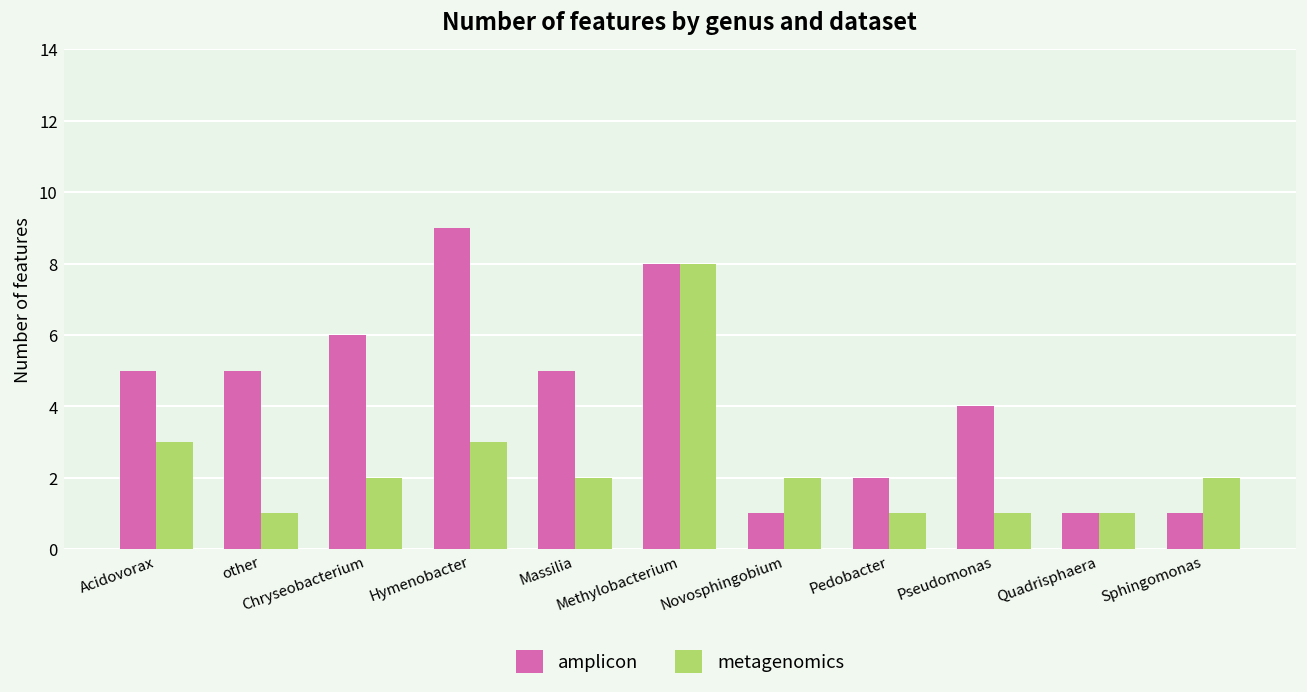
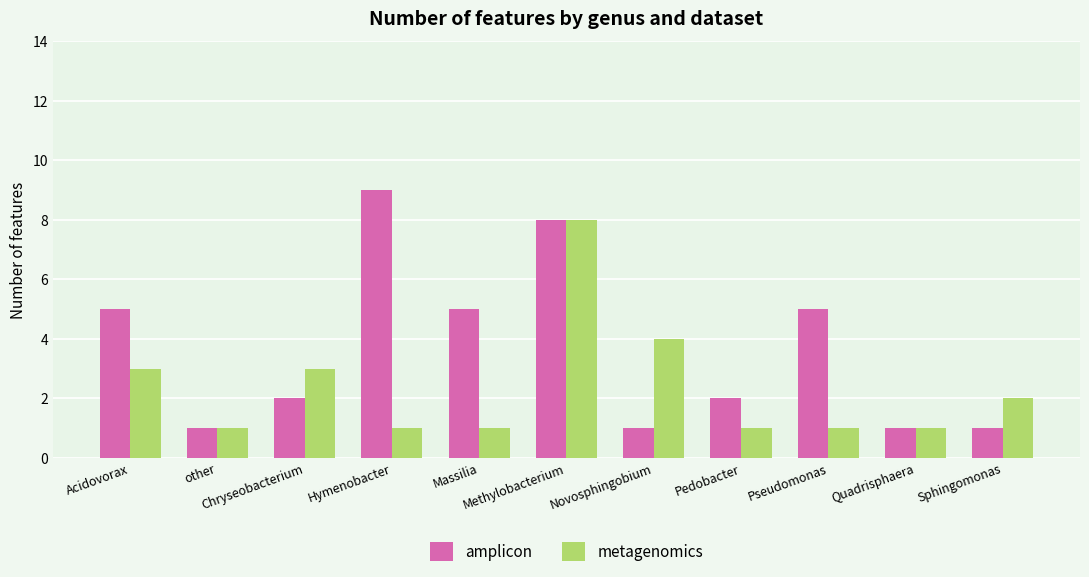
amplicon, other: 5 -> 1
amplicon, Chryseobacterium: 6 -> 2
metagenomics, Chryseobacterium: 2 -> 3
metagenomics, Hymenobacter: 3 -> 1
metagenomics, Massilia: 2 -> 1
metagenomics, Novosphingobium: 2 -> 4
amplicon, Pseudomonas: 4 -> 5
